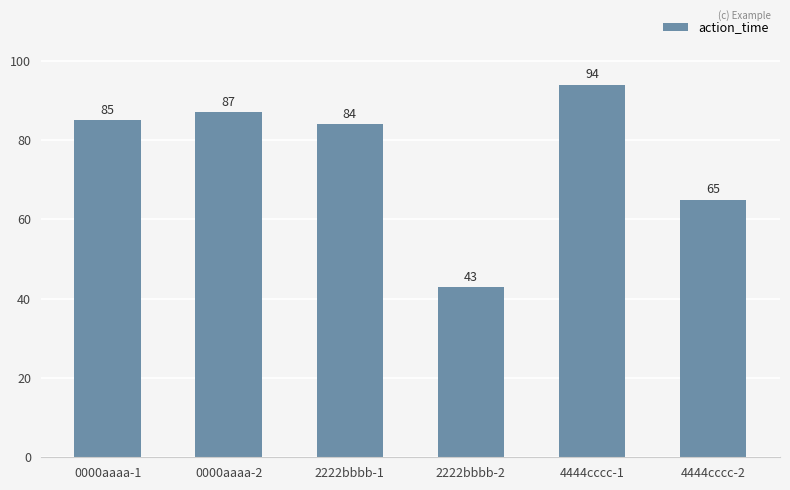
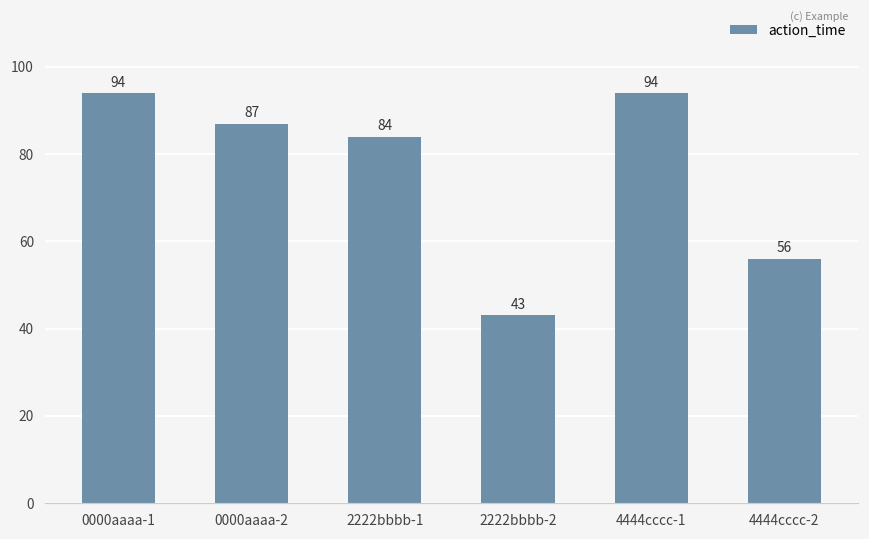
0000aaaa-1: 85 -> 94
4444cccc-2: 65 -> 56
